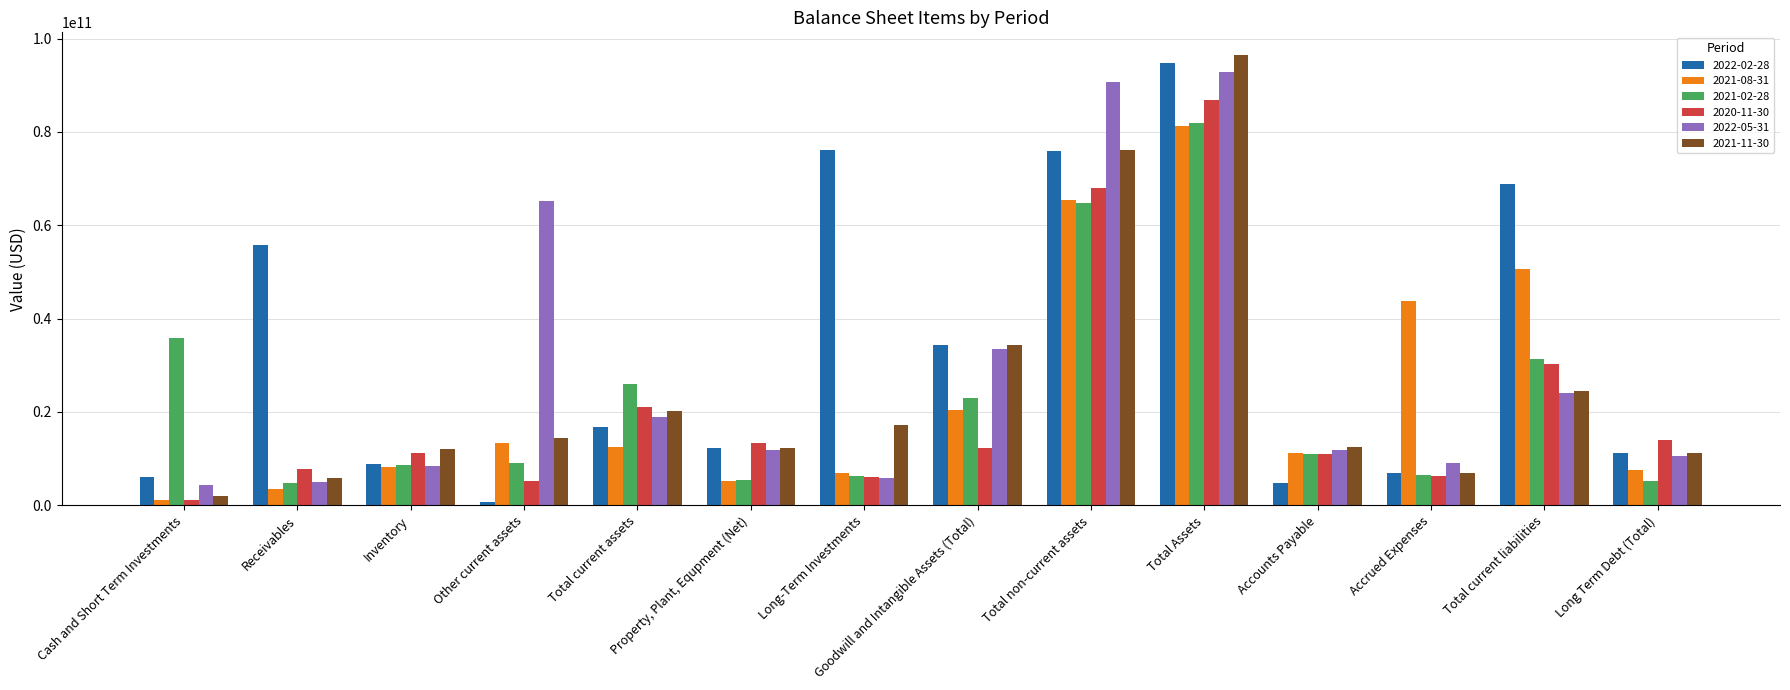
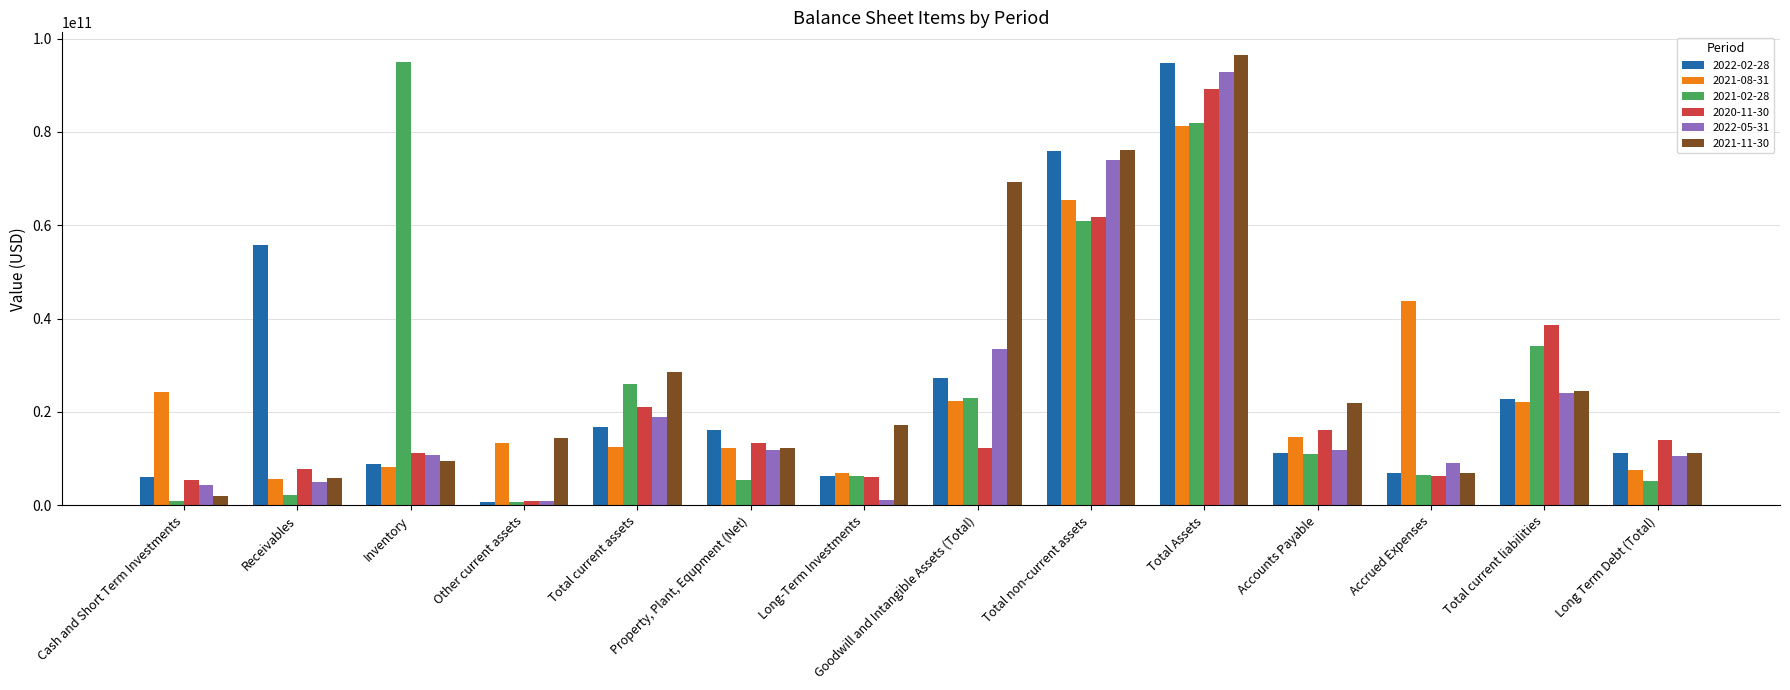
2021-08-31, Cash and Short Term Investments: 1000000000 -> 24000000000
2021-02-28, Cash and Short Term Investments: 36000000000 -> 1000000000
2020-11-30, Cash and Short Term Investments: 1000000000 -> 5000000000
2021-08-31, Receivables: 4000000000 -> 6000000000
2021-02-28, Receivables: 5000000000 -> 2000000000
2021-02-28, Inventory: 9000000000 -> 95000000000
2022-05-31, Inventory: 9000000000 -> 11000000000
2021-11-30, Inventory: 12000000000 -> 9000000000
2021-02-28, Other current assets: 9000000000 -> 1000000000
2020-11-30, Other current assets: 5000000000 -> 1000000000
2022-05-31, Other current assets: 65000000000 -> 1000000000
2021-11-30, Total current assets: 20000000000 -> 29000000000
2022-02-28, Property, Plant, Equpment (Net): 12000000000 -> 16000000000
2021-08-31, Property, Plant, Equpment (Net): 5000000000 -> 12000000000
2022-02-28, Long-Term Investments: 76000000000 -> 6000000000
2022-05-31, Long-Term Investments: 6000000000 -> 1000000000
2022-02-28, Goodwill and Intangible Assets (Total): 34000000000 -> 27000000000
2021-08-31, Goodwill and Intangible Assets (Total): 20000000000 -> 22000000000
2021-11-30, Goodwill and Intangible Assets (Total): 34000000000 -> 69000000000
2021-02-28, Total non-current assets: 65000000000 -> 61000000000
2020-11-30, Total non-current assets: 68000000000 -> 62000000000
2022-05-31, Total non-current assets: 91000000000 -> 74000000000
2020-11-30, Total Assets: 87000000000 -> 89000000000
2022-02-28, Accounts Payable: 5000000000 -> 11000000000
2021-08-31, Accounts Payable: 11000000000 -> 15000000000
2020-11-30, Accounts Payable: 11000000000 -> 16000000000
2021-11-30, Accounts Payable: 12000000000 -> 22000000000
2022-02-28, Total current liabilities: 69000000000 -> 23000000000
2021-08-31, Total current liabilities: 51000000000 -> 22000000000
2021-02-28, Total current liabilities: 31000000000 -> 34000000000
2020-11-30, Total current liabilities: 30000000000 -> 39000000000
